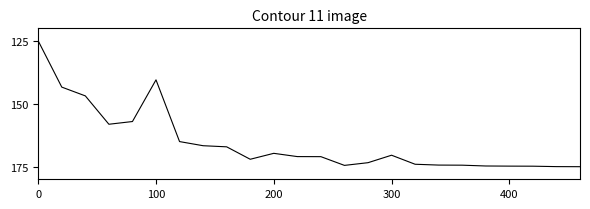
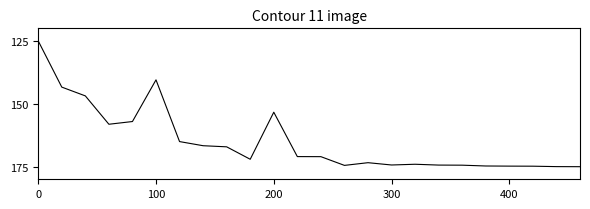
200: 170 -> 153
300: 170 -> 174
